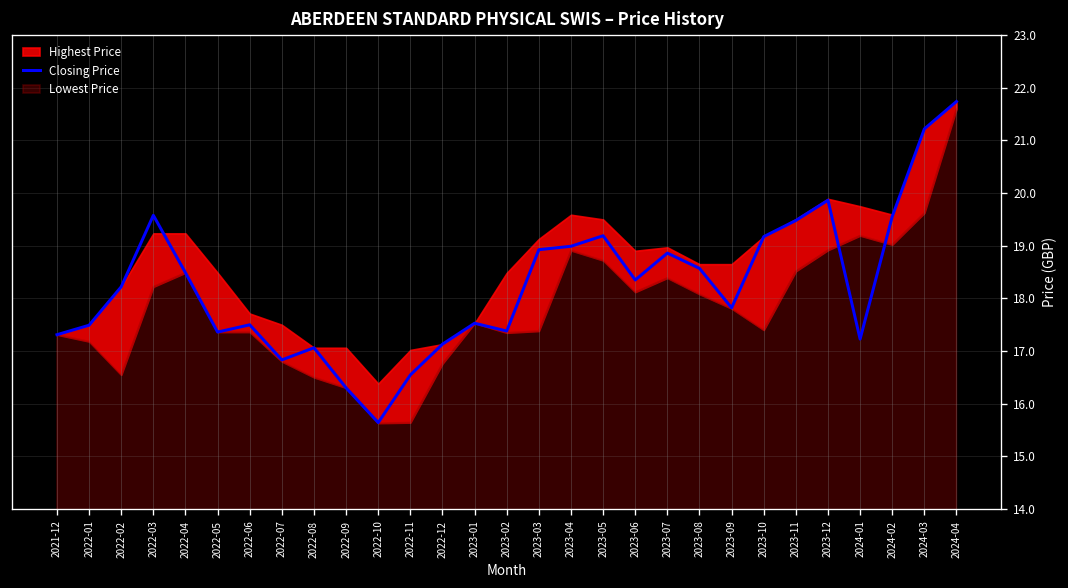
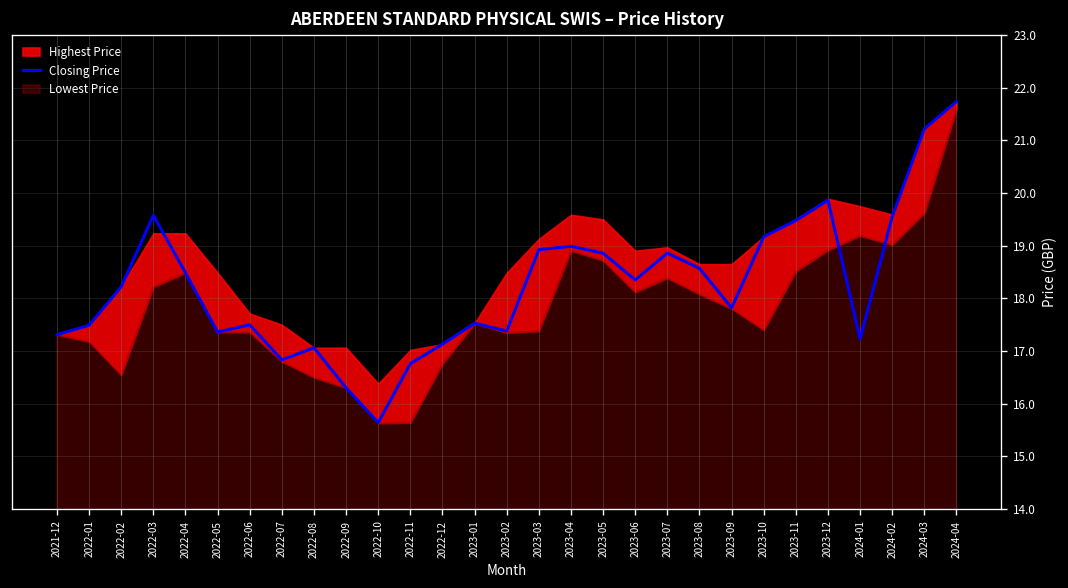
Closing Price, 2022-11: 16.5 -> 16.8
Closing Price, 2023-05: 19.2 -> 18.9
